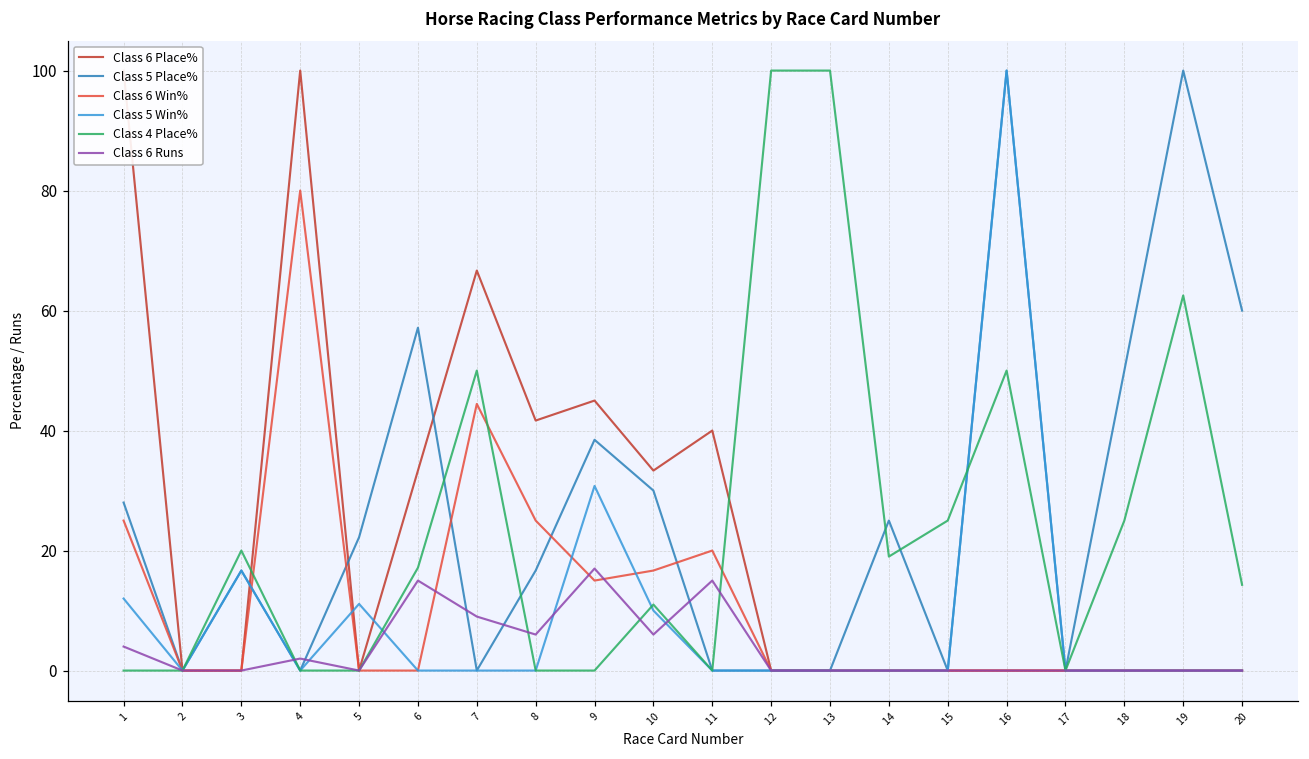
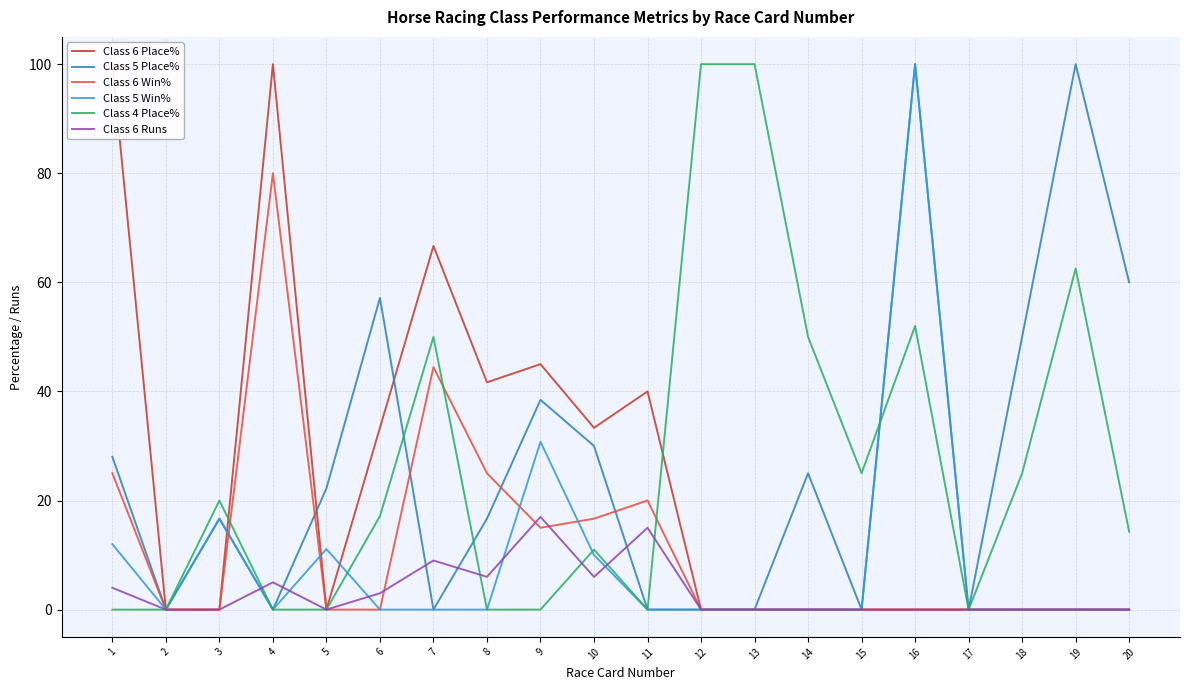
Class 6 Runs, 4: 2 -> 5
Class 6 Runs, 6: 15 -> 3
Class 4 Place%, 14: 19 -> 50
Class 4 Place%, 16: 50 -> 52
